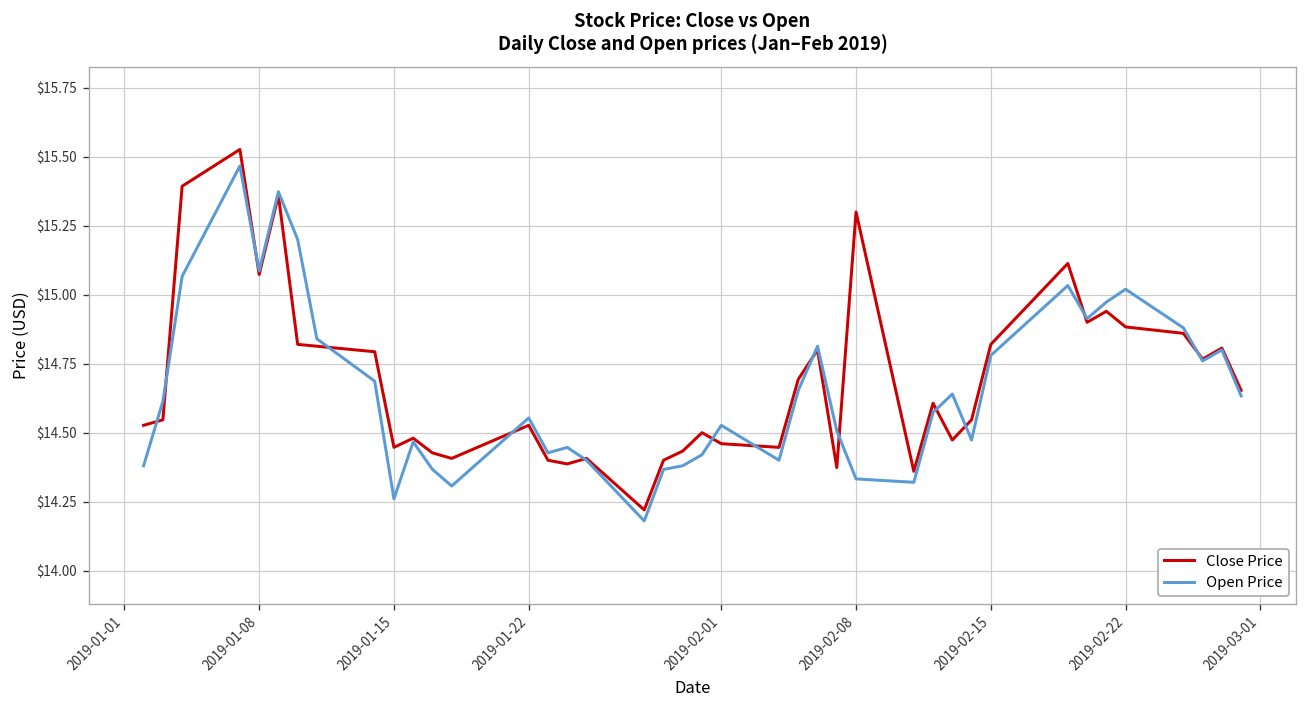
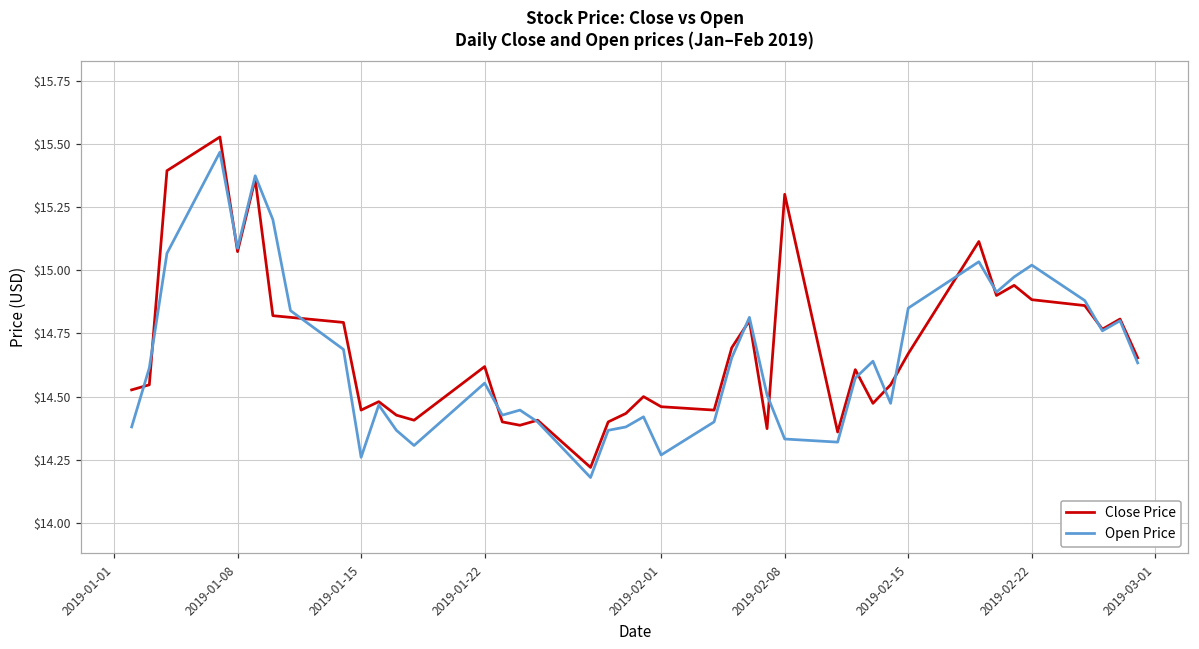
Close Price, 2019-01-22: $14.53 -> $14.62
Open Price, 2019-02-01: $14.53 -> $14.27
Close Price, 2019-02-15: $14.82 -> $14.67
Open Price, 2019-02-15: $14.78 -> $14.85
